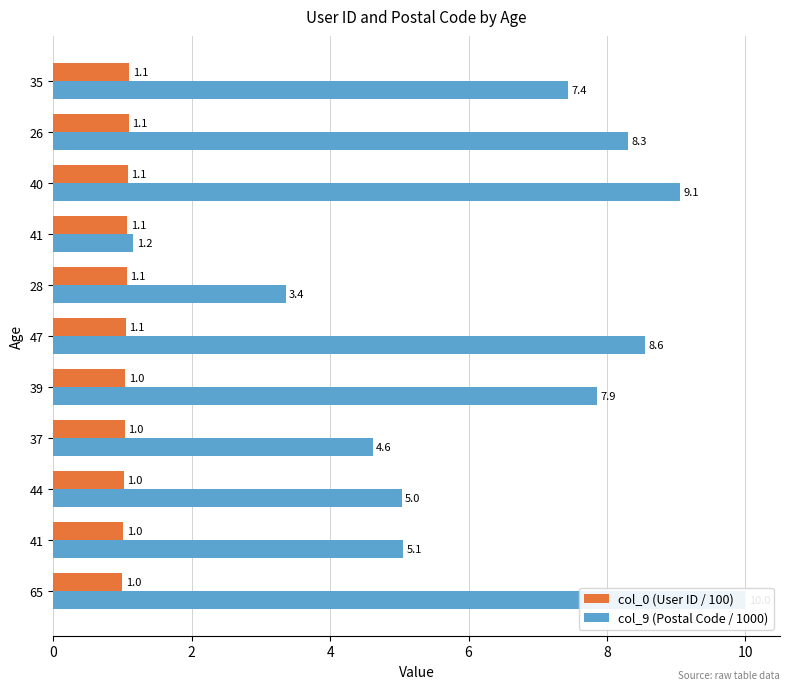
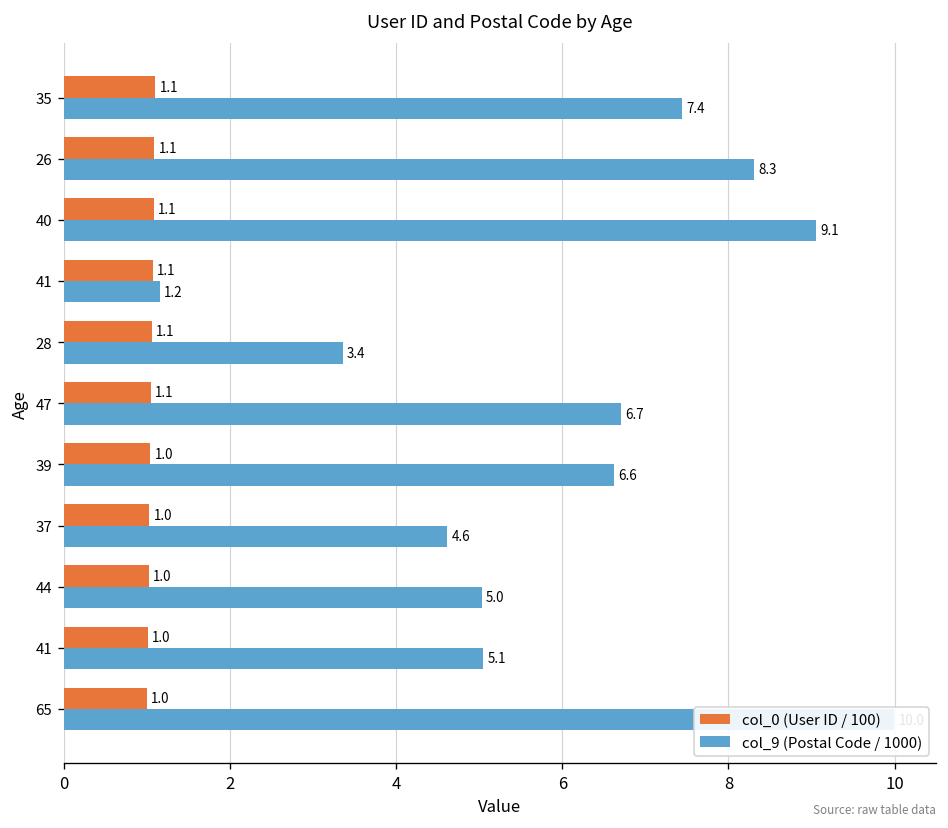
col_9 (Postal Code / 1000), 47: 8.6 -> 6.7
col_9 (Postal Code / 1000), 39: 7.9 -> 6.6
